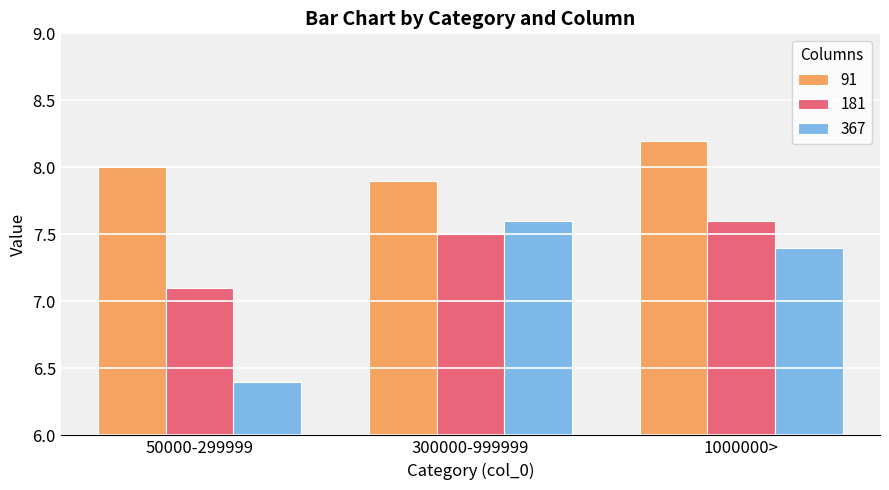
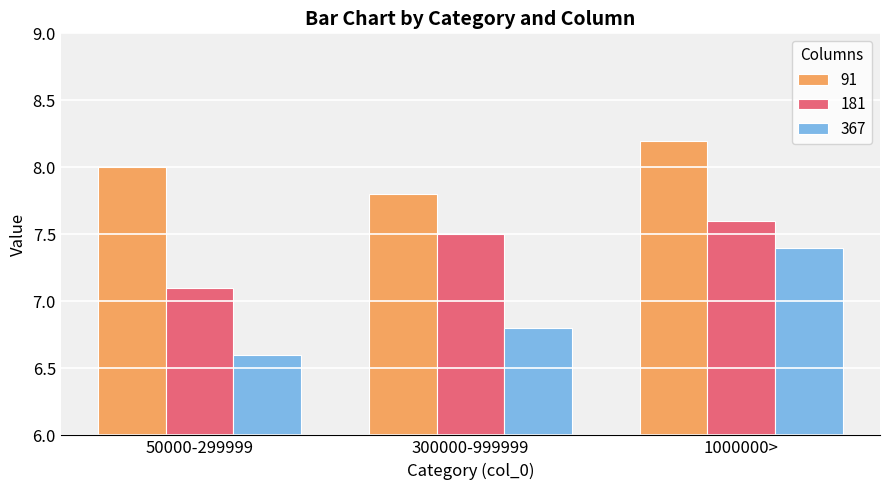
367, 50000-299999: 6.4 -> 6.6
91, 300000-999999: 7.9 -> 7.8
367, 300000-999999: 7.6 -> 6.8
